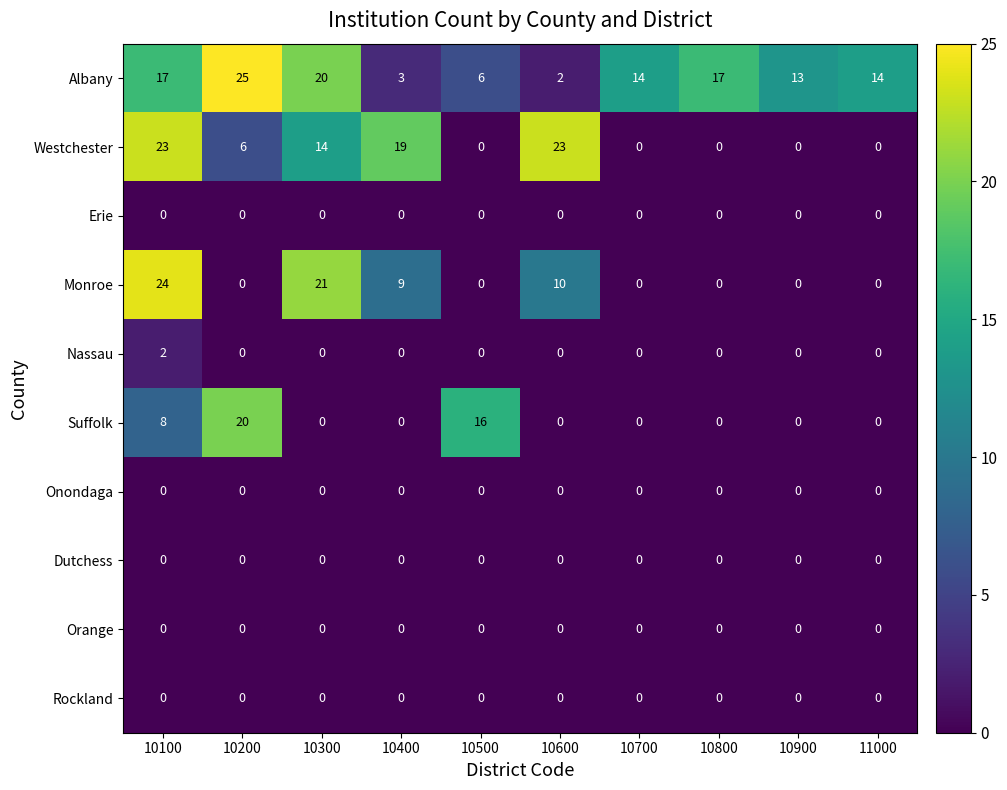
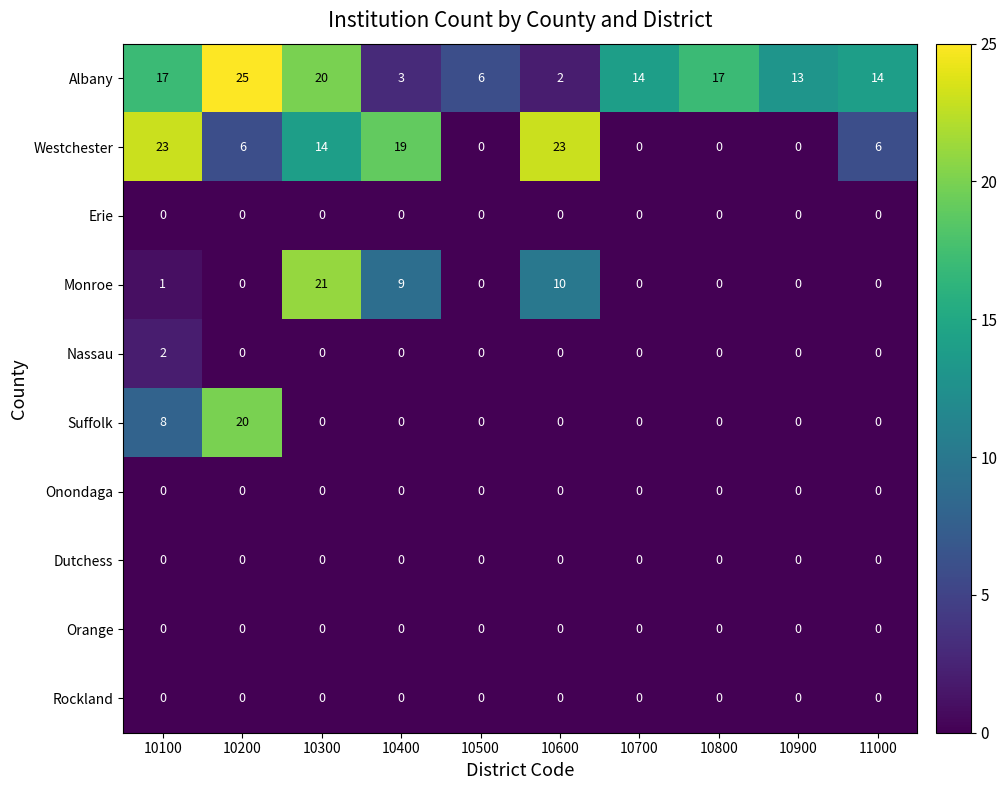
Westchester, 11000: 0 -> 6
Monroe, 10100: 24 -> 1
Suffolk, 10500: 16 -> 0
